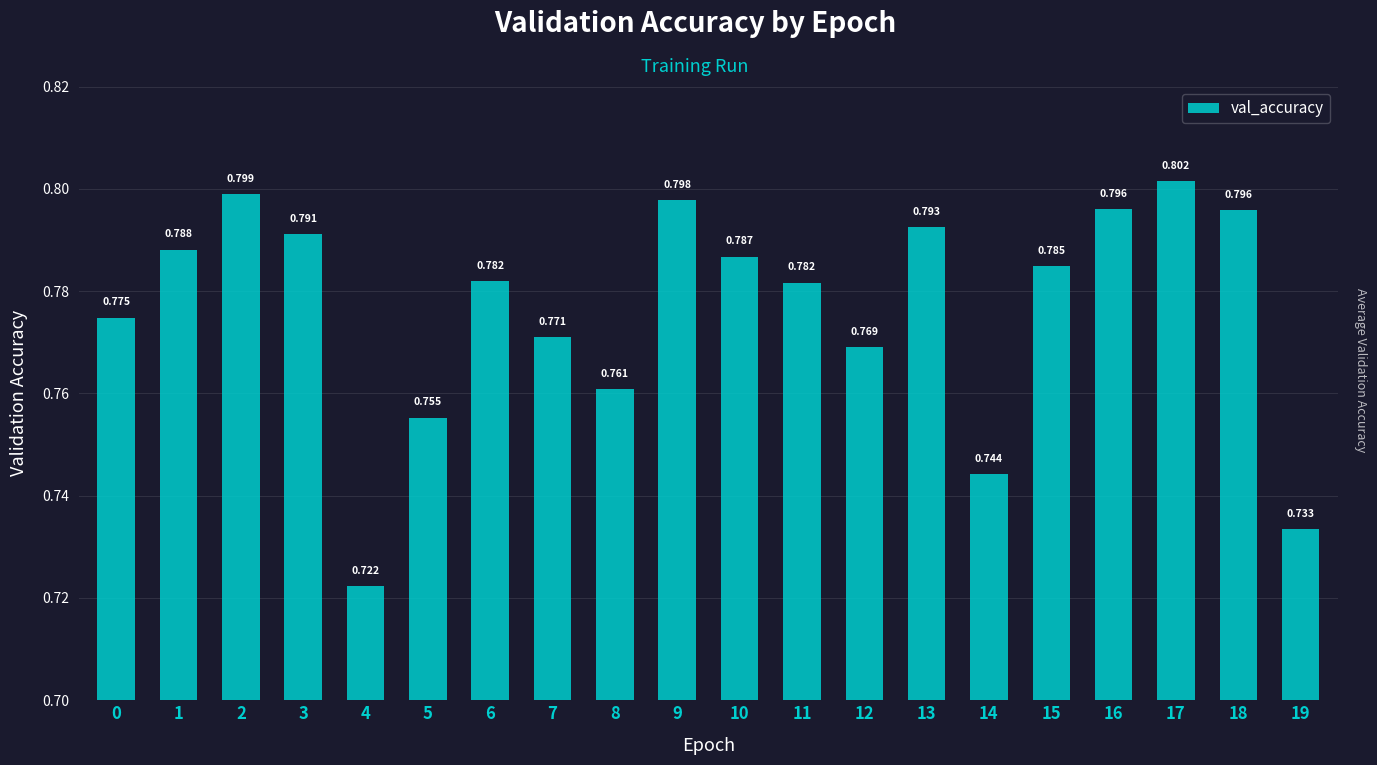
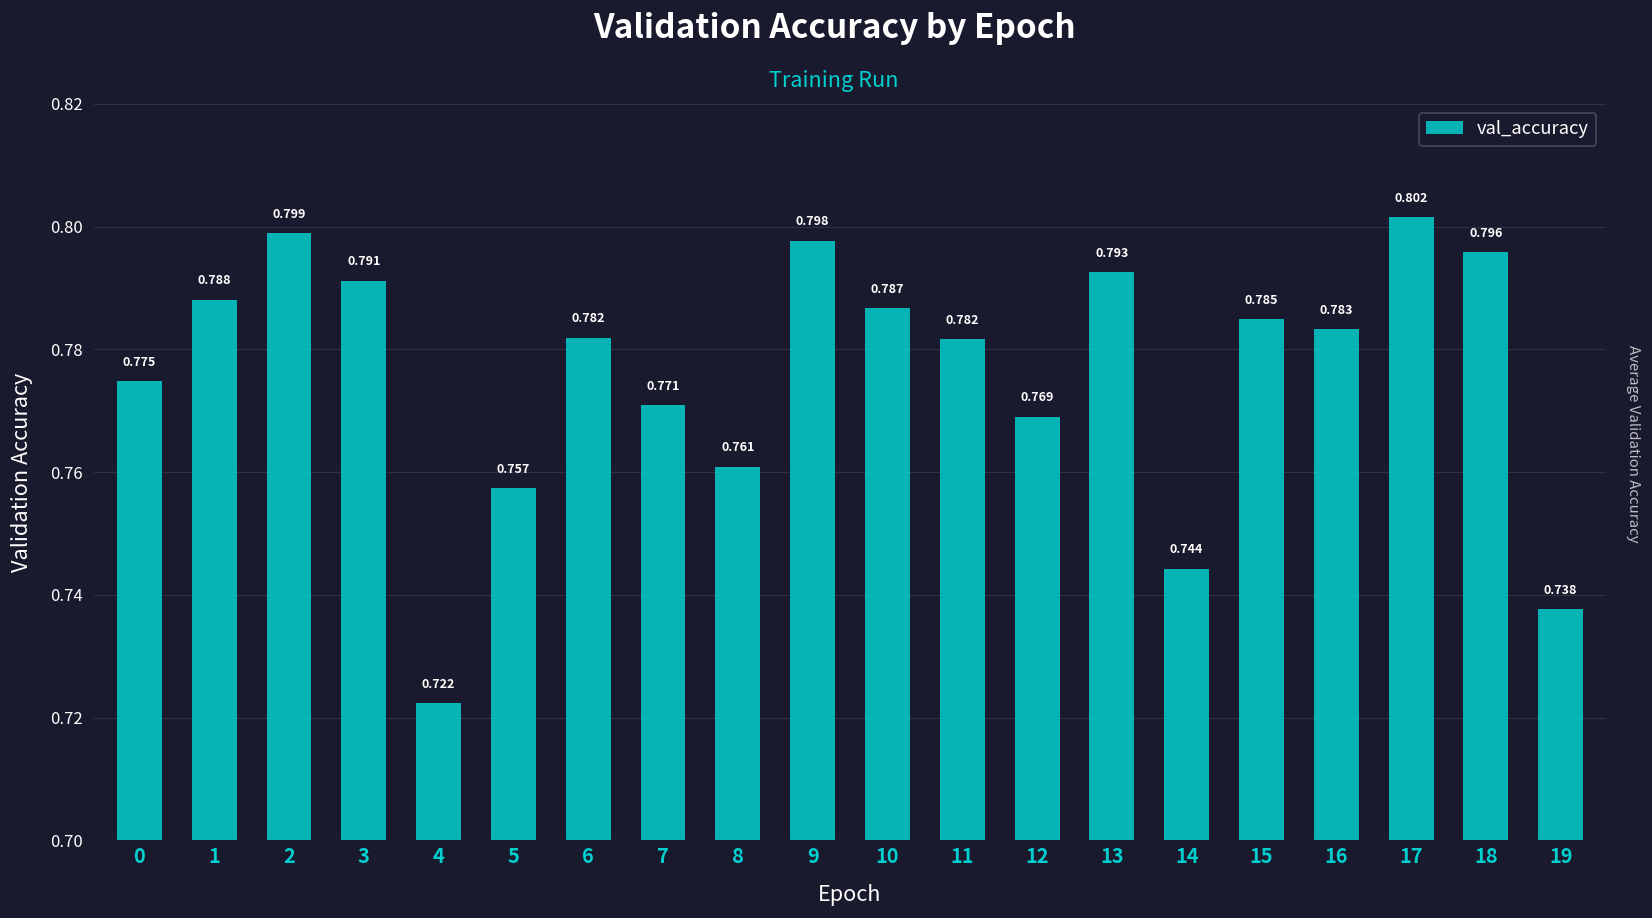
5: 0.755 -> 0.757
16: 0.796 -> 0.783
19: 0.733 -> 0.738
